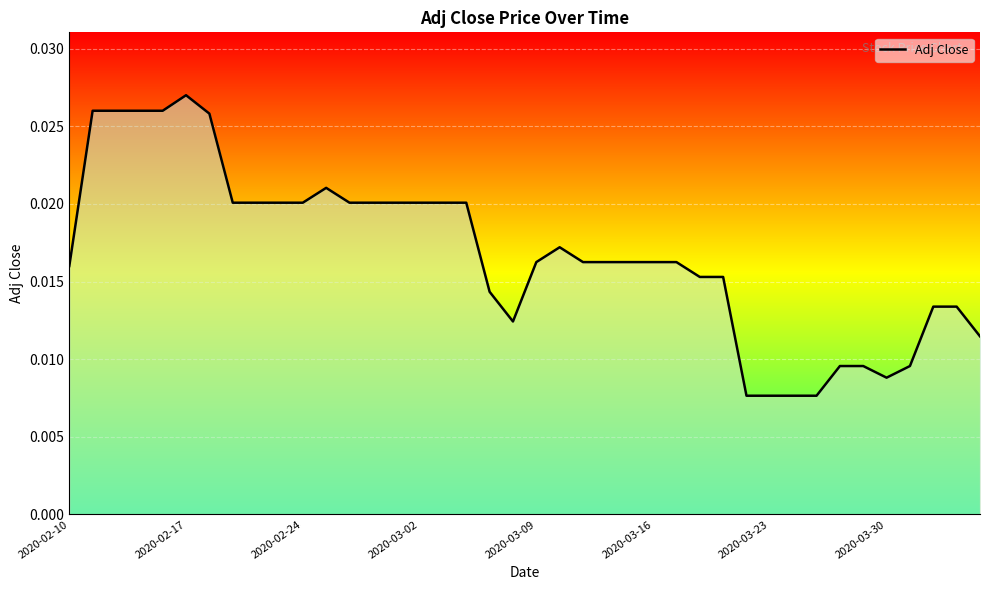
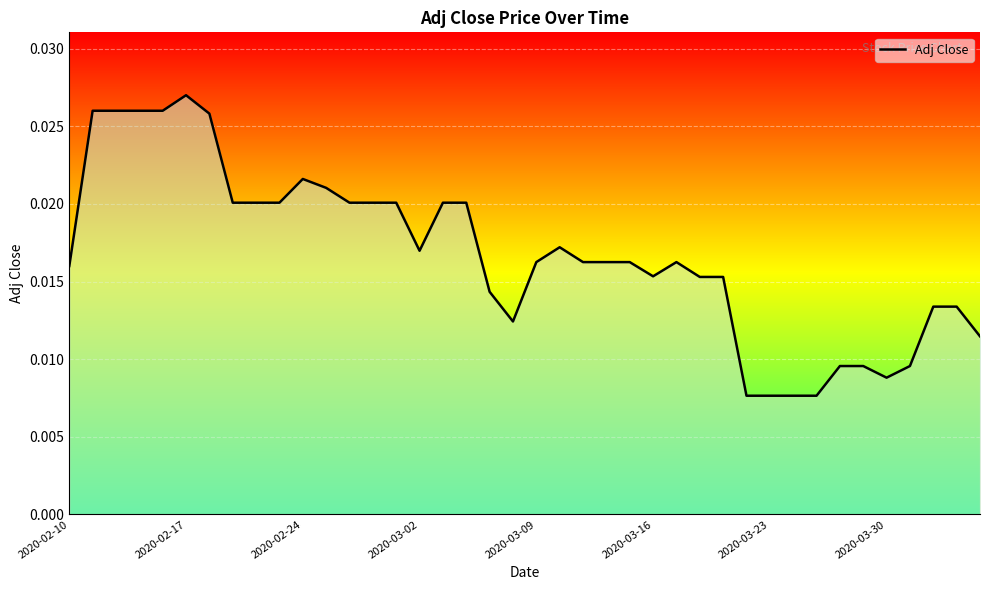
2020-02-24: 0.0201 -> 0.0216
2020-03-02: 0.0201 -> 0.0170
2020-03-16: 0.0163 -> 0.0153
